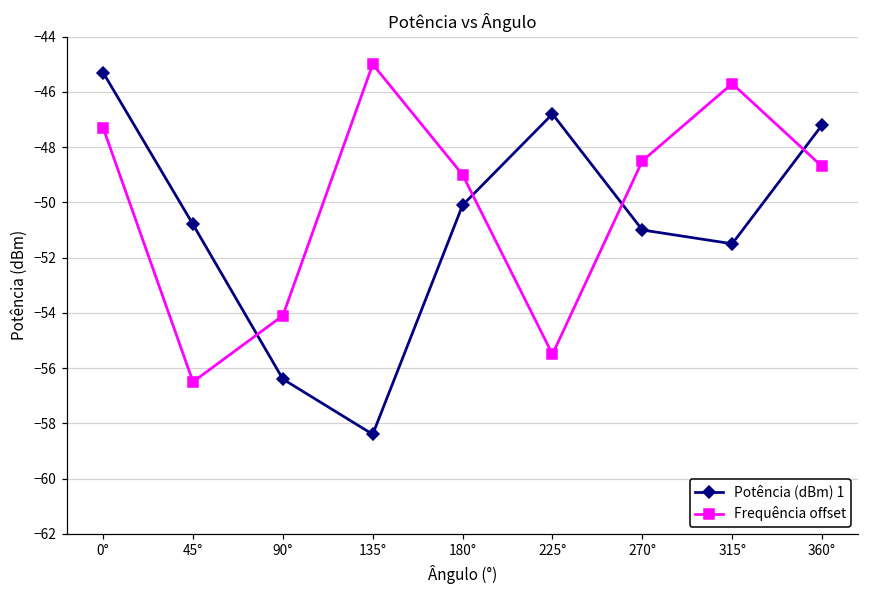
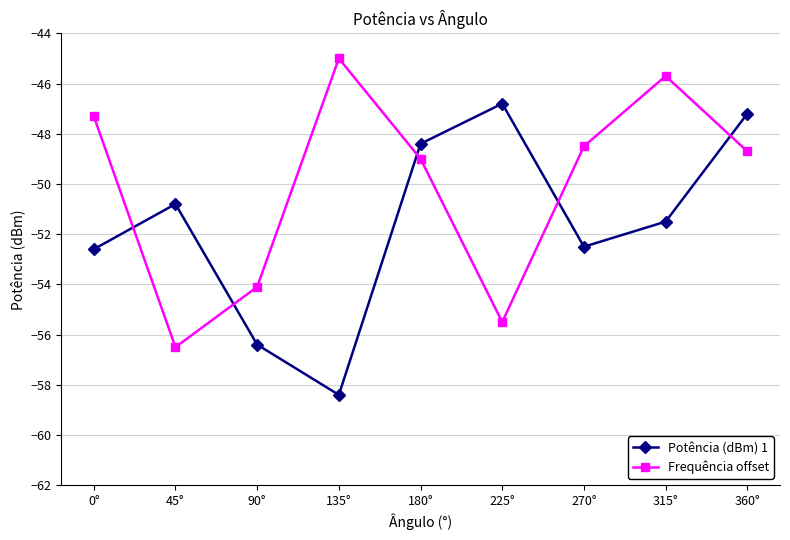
Potência (dBm) 1, 0°: -45.3 -> -52.6
Potência (dBm) 1, 180°: -50.1 -> -48.4
Potência (dBm) 1, 270°: -51.0 -> -52.5
